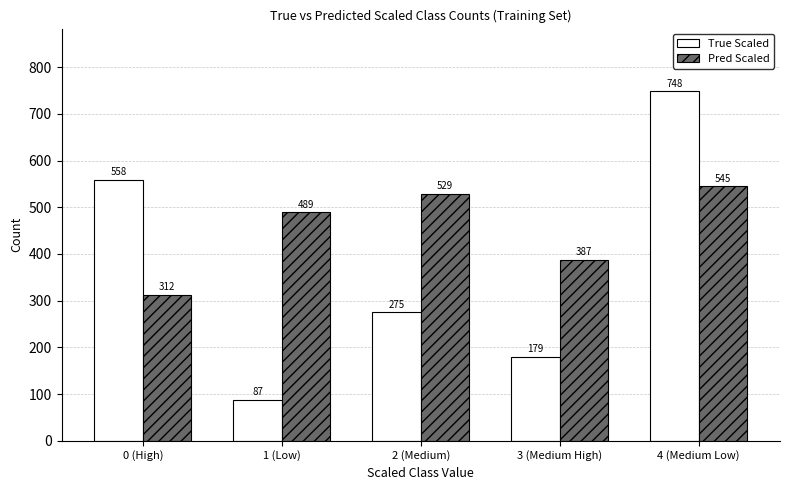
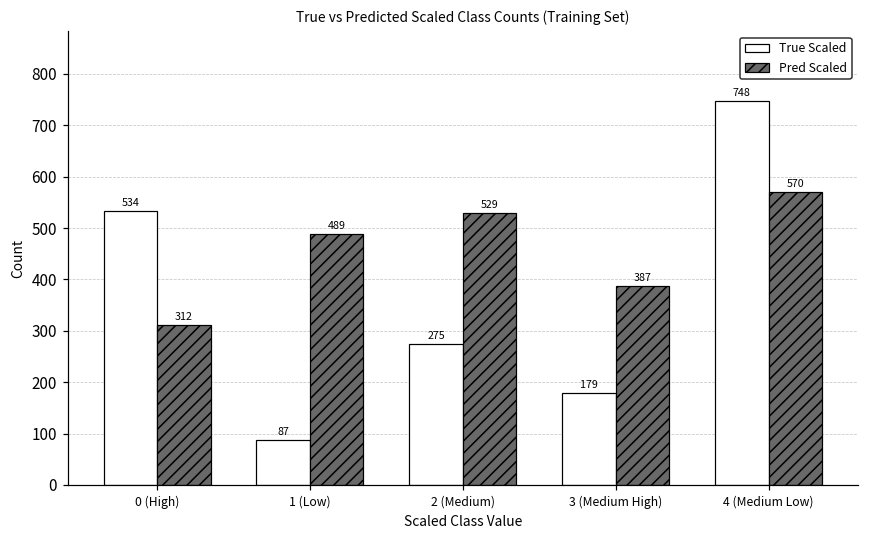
True Scaled, 0 (High): 558 -> 534
Pred Scaled, 4 (Medium Low): 545 -> 570
